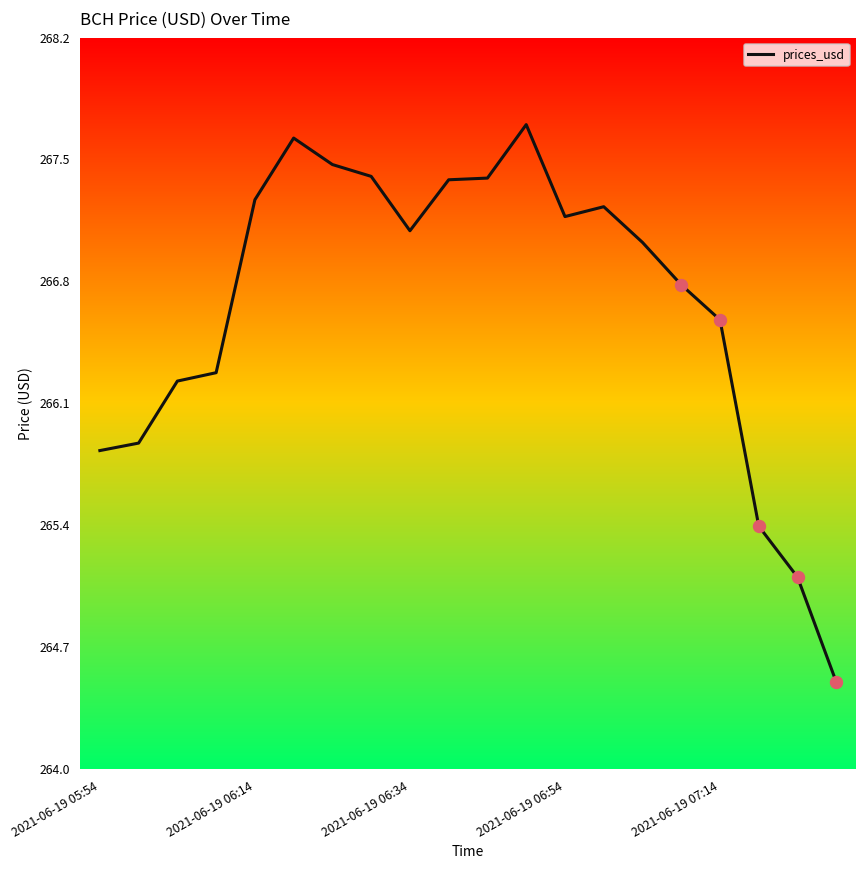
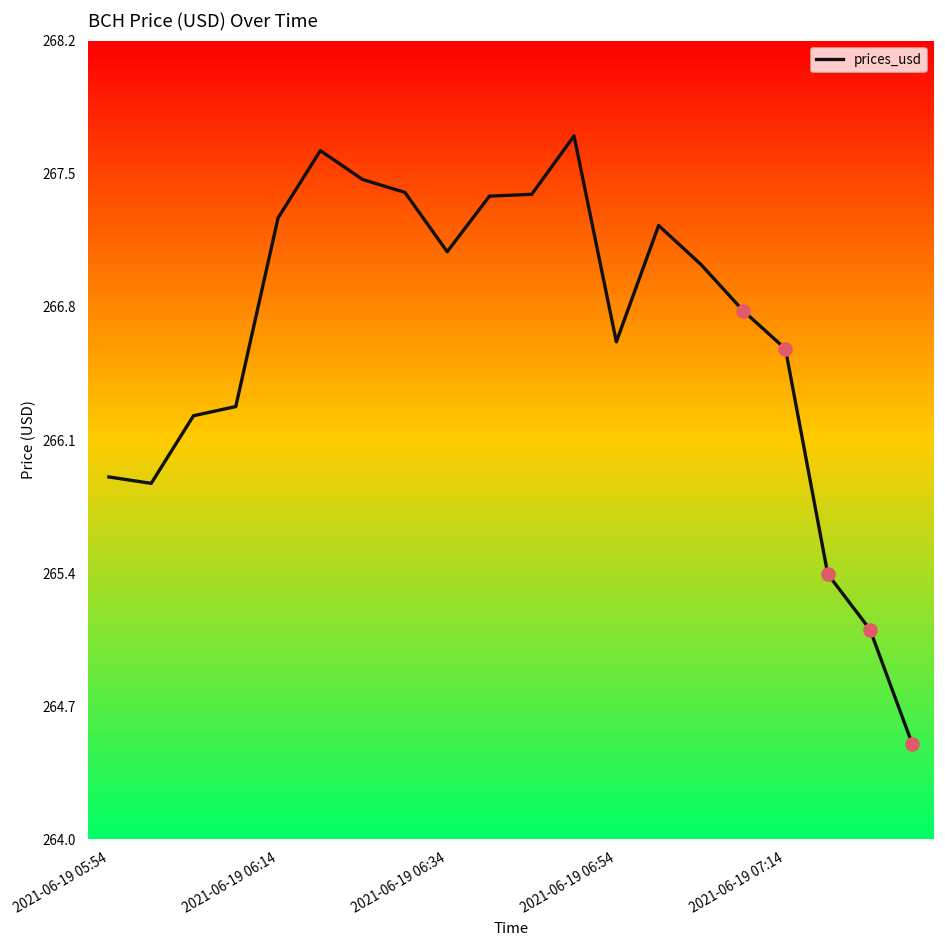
prices_usd, 2021-06-19 05:54: 265.81 -> 265.88
prices_usd, 2021-06-19 06:54: 267.15 -> 266.59
